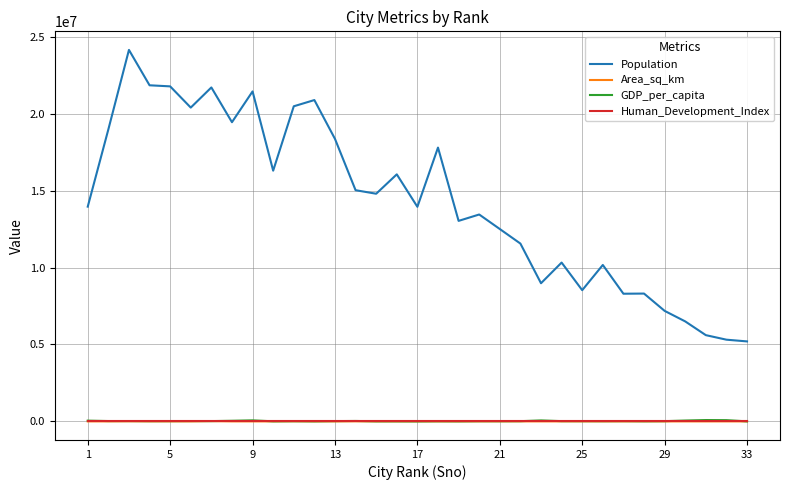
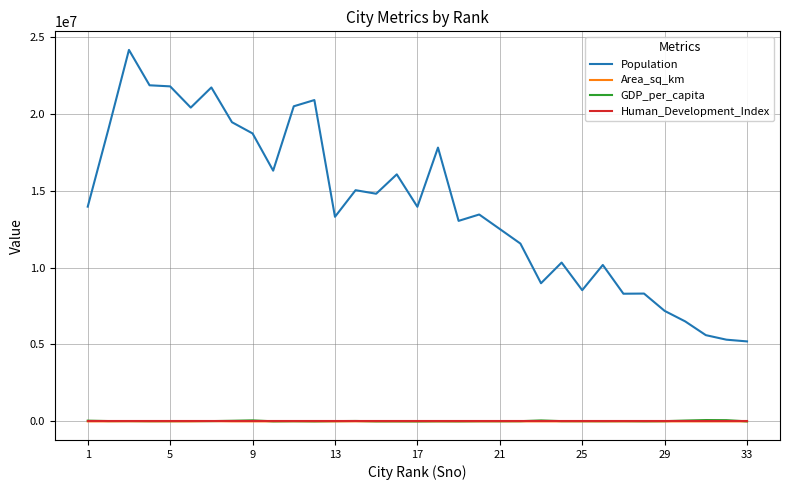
Population, 9: 21500000 -> 18700000
Population, 13: 18400000 -> 13300000
